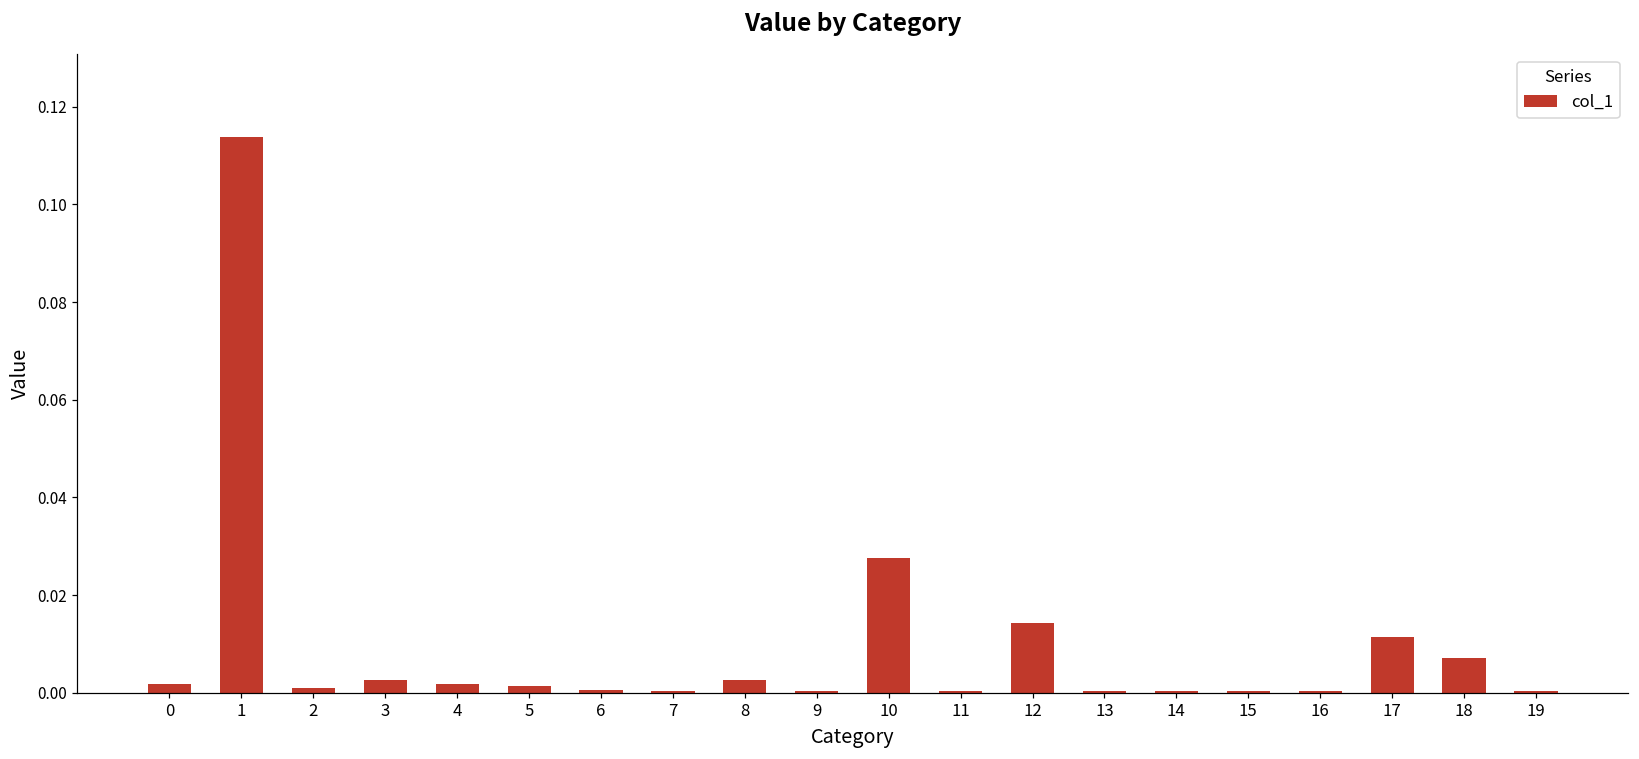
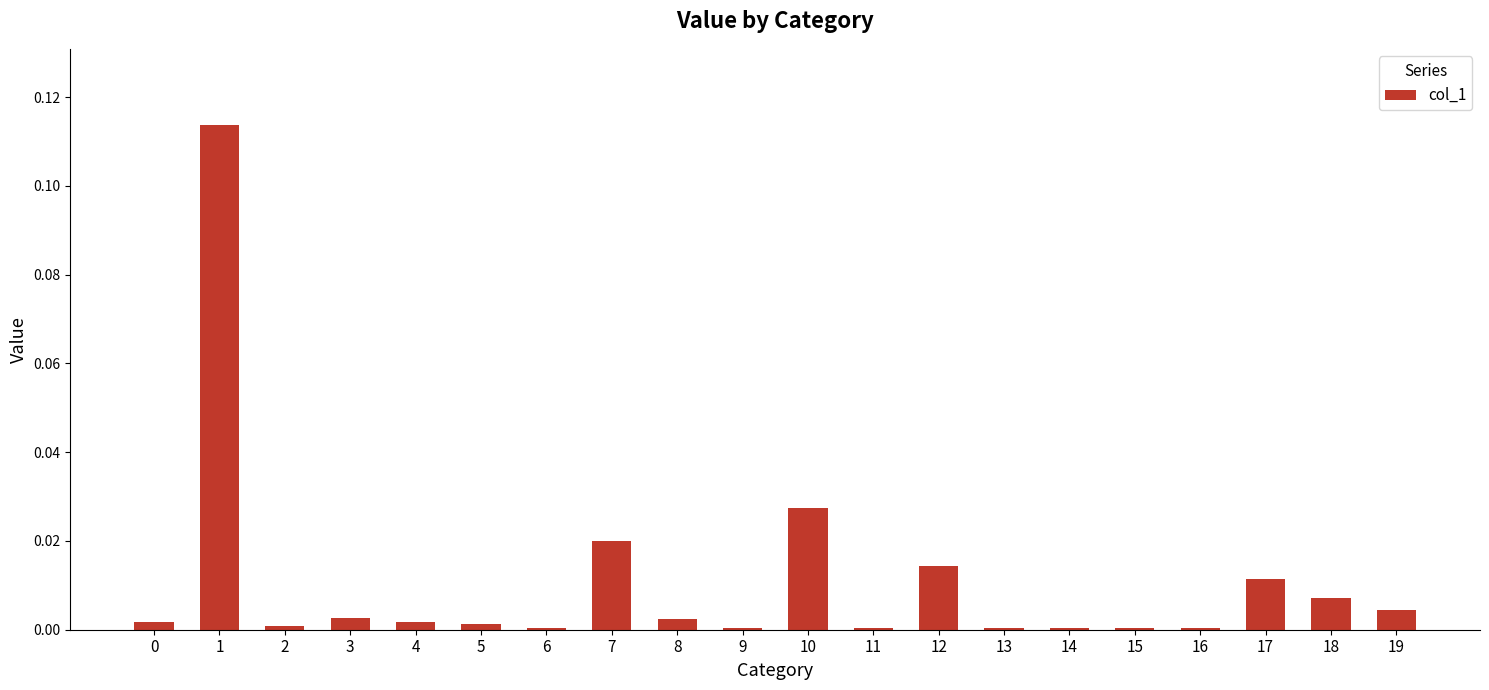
7: 0.000 -> 0.020
19: 0.000 -> 0.004
